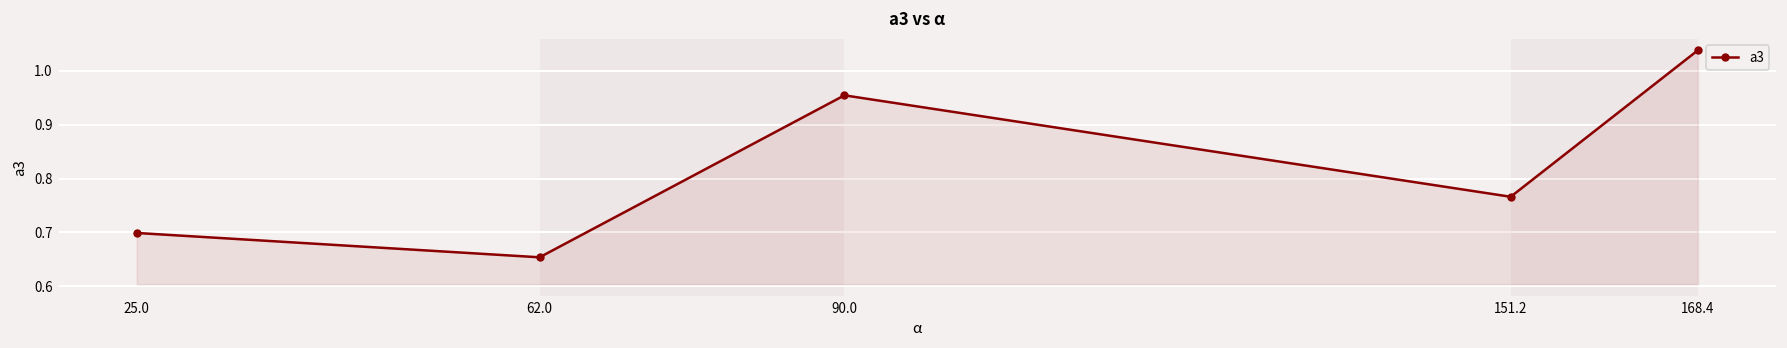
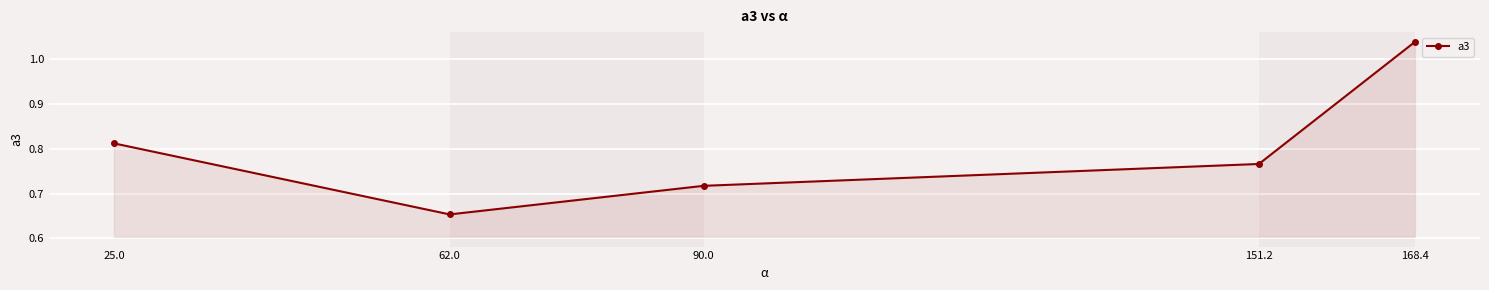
25.0: 0.70 -> 0.81
90.0: 0.95 -> 0.72
